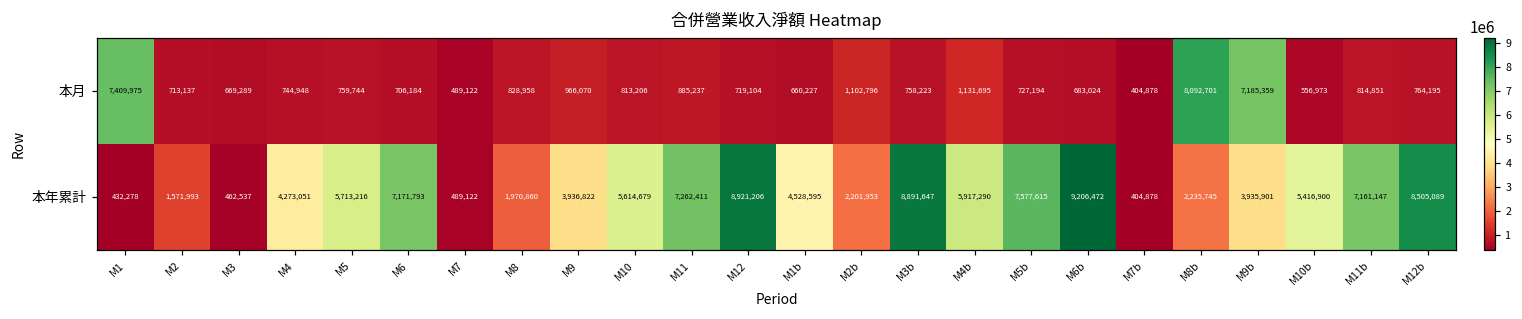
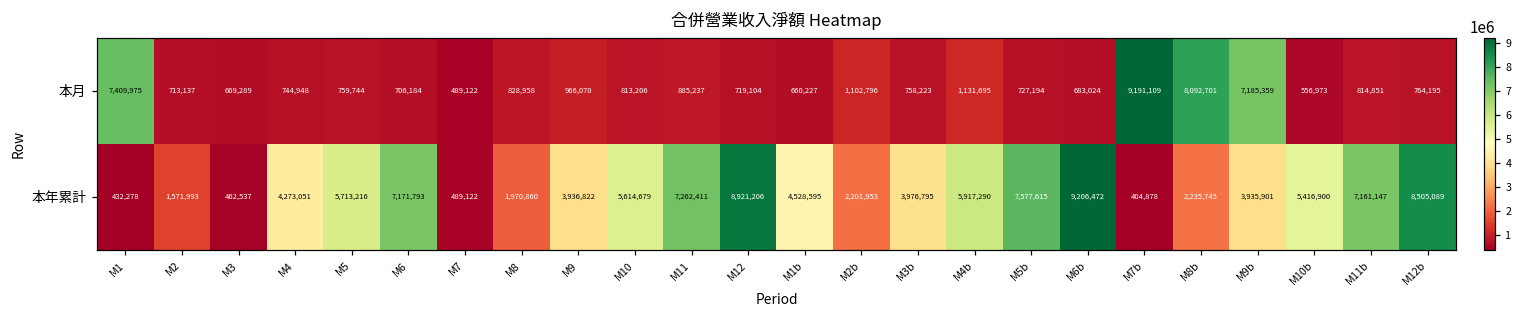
本月, M7b: 404,878 -> 9,191,109
本年累計, M3b: 8,891,647 -> 3,976,795
